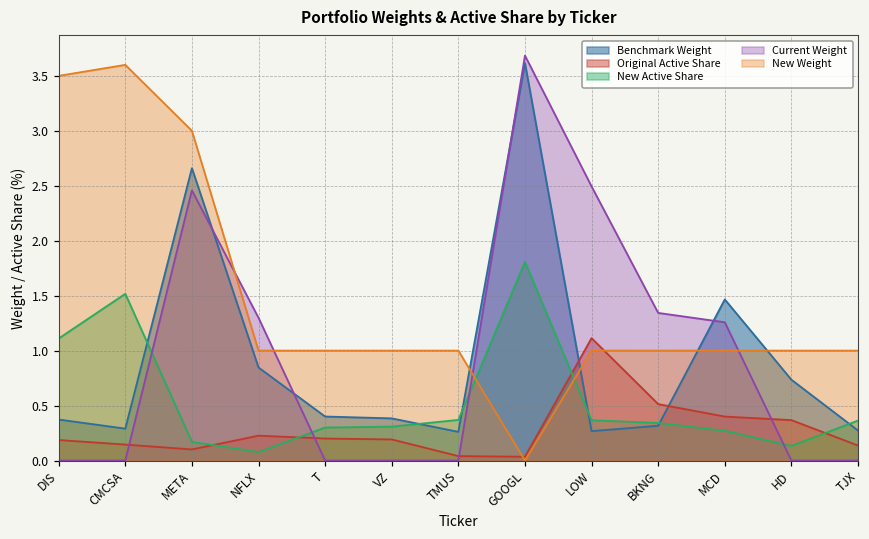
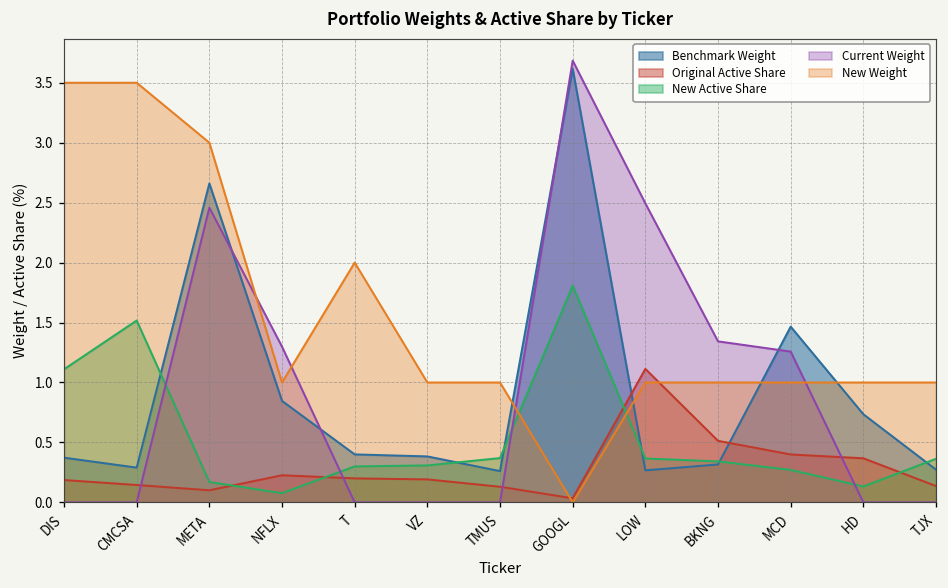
New Weight, CMCSA: 3.6 -> 3.5
New Weight, T: 1 -> 2
Original Active Share, TMUS: 0.0 -> 0.1
